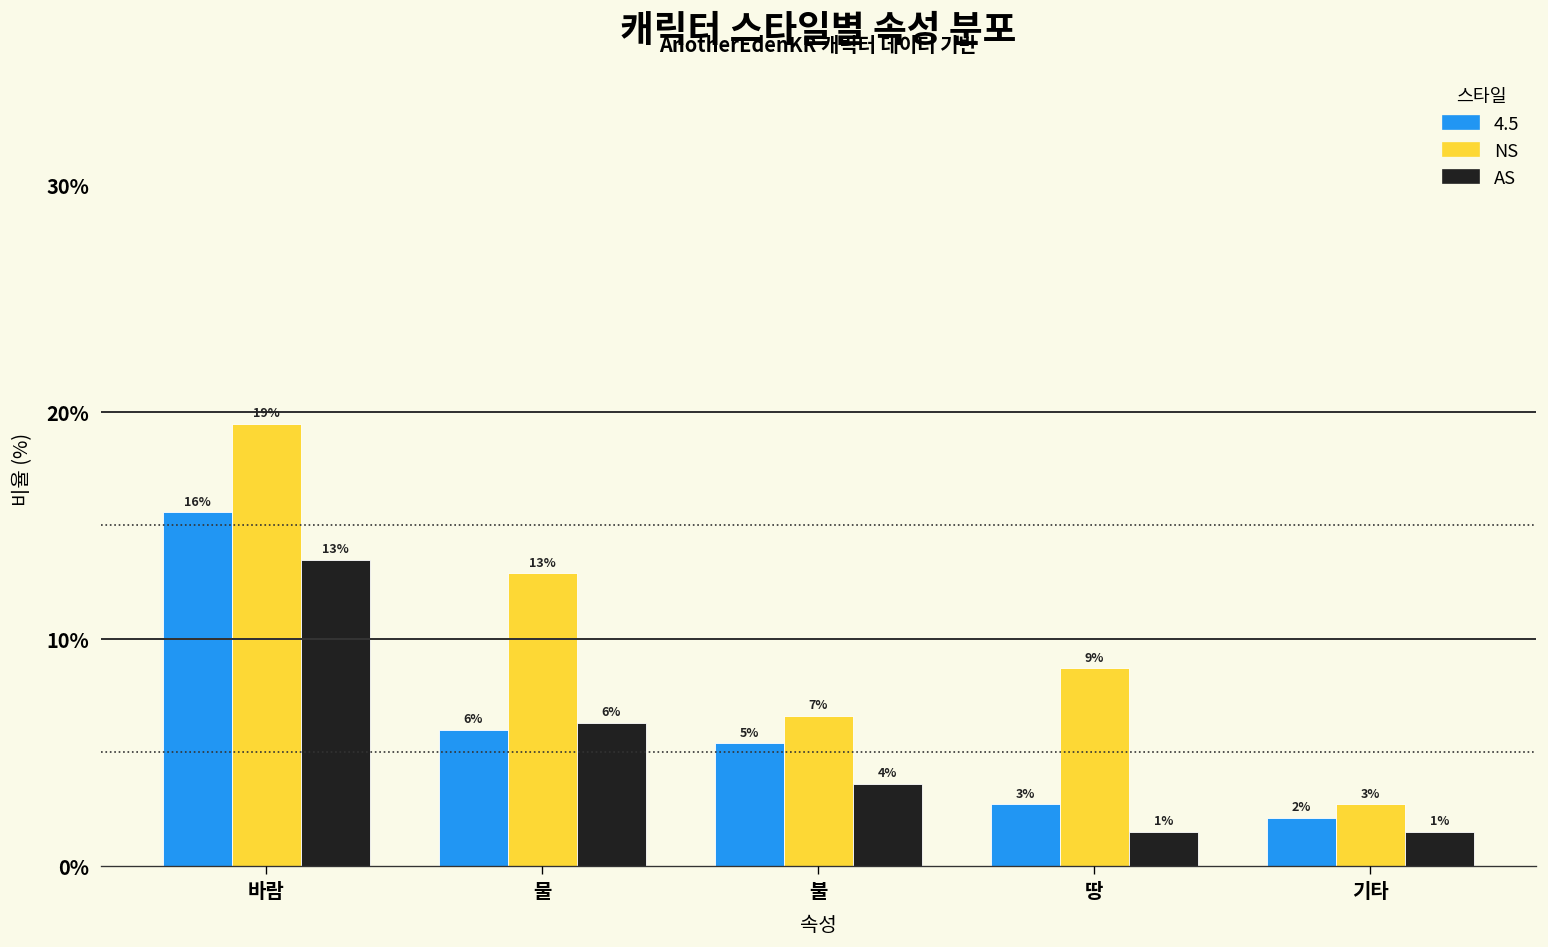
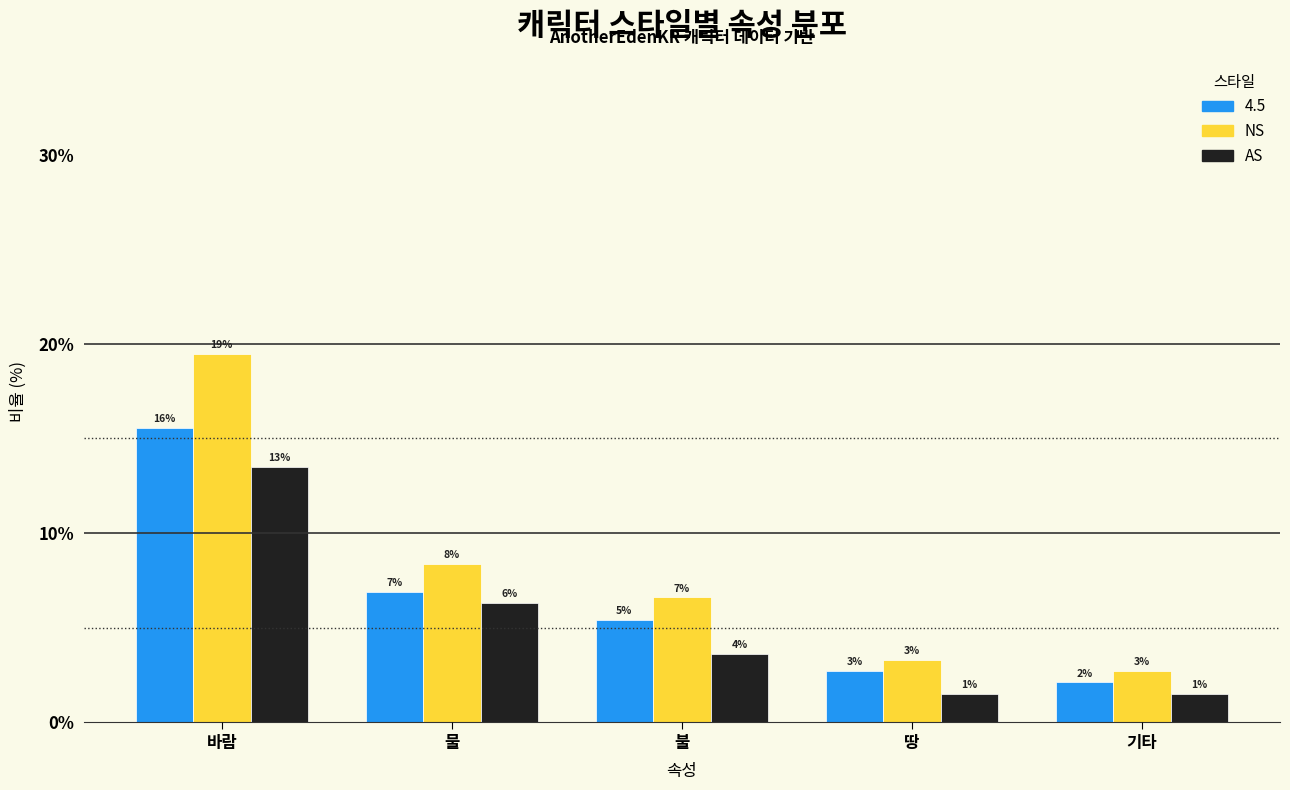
4.5, 물: 6% -> 7%
NS, 물: 13% -> 8%
NS, 땅: 9% -> 3%
